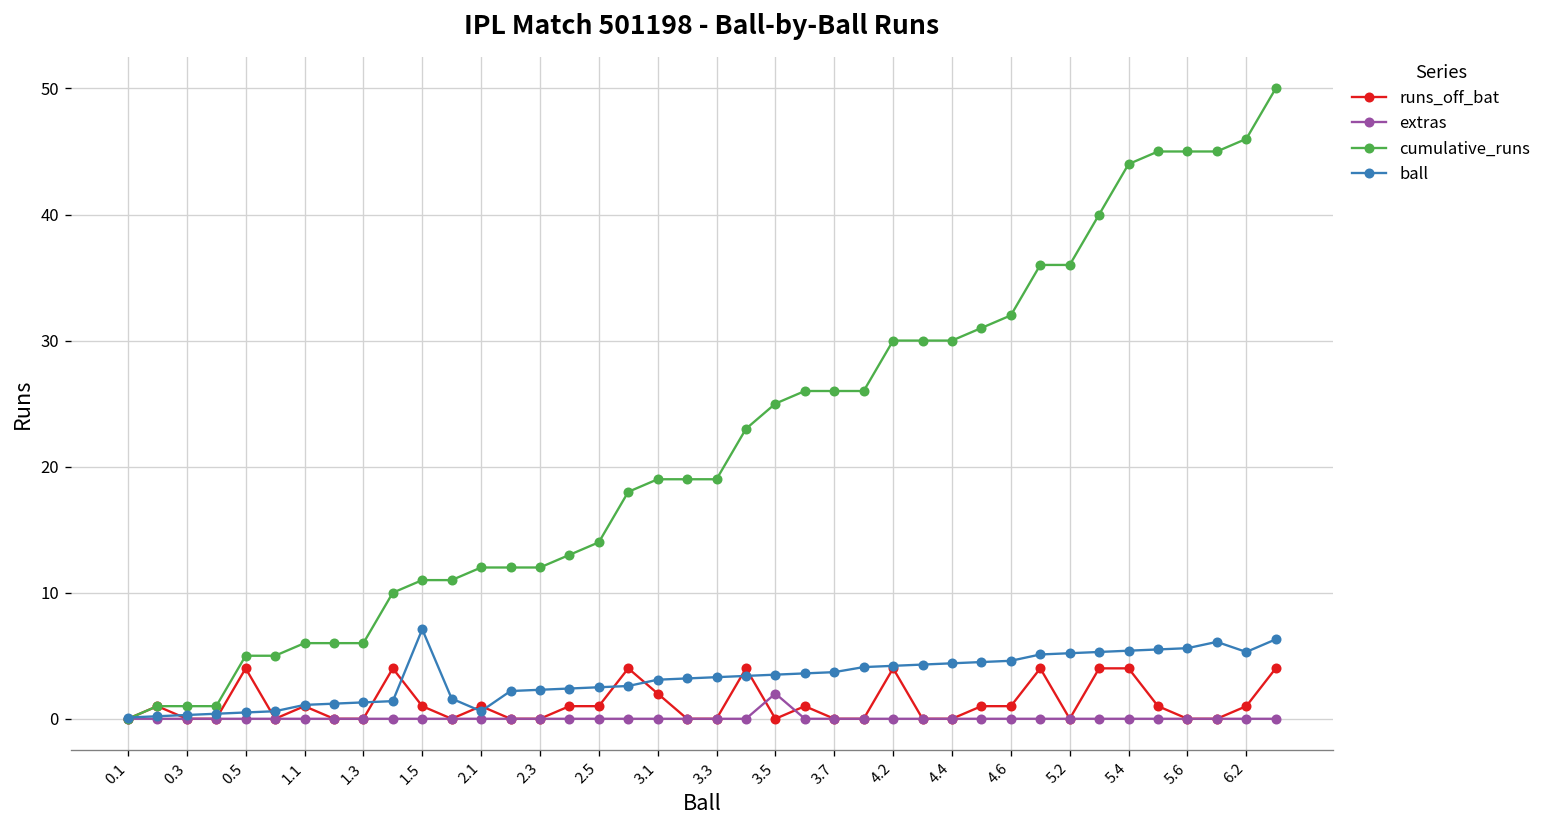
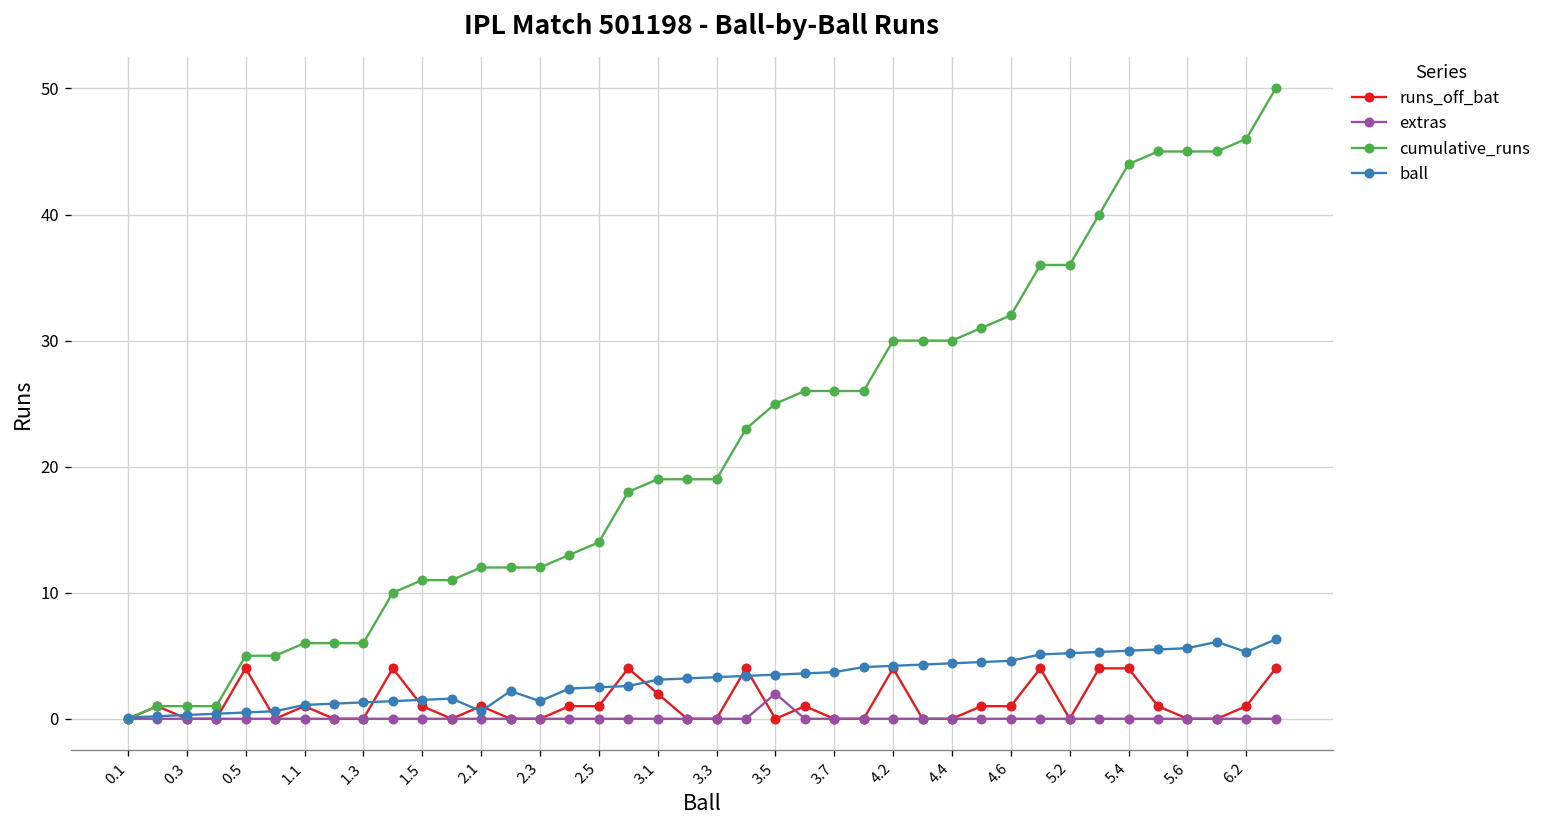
ball, 1.5: 7.1 -> 1.5
ball, 2.3: 2.3 -> 1.4
